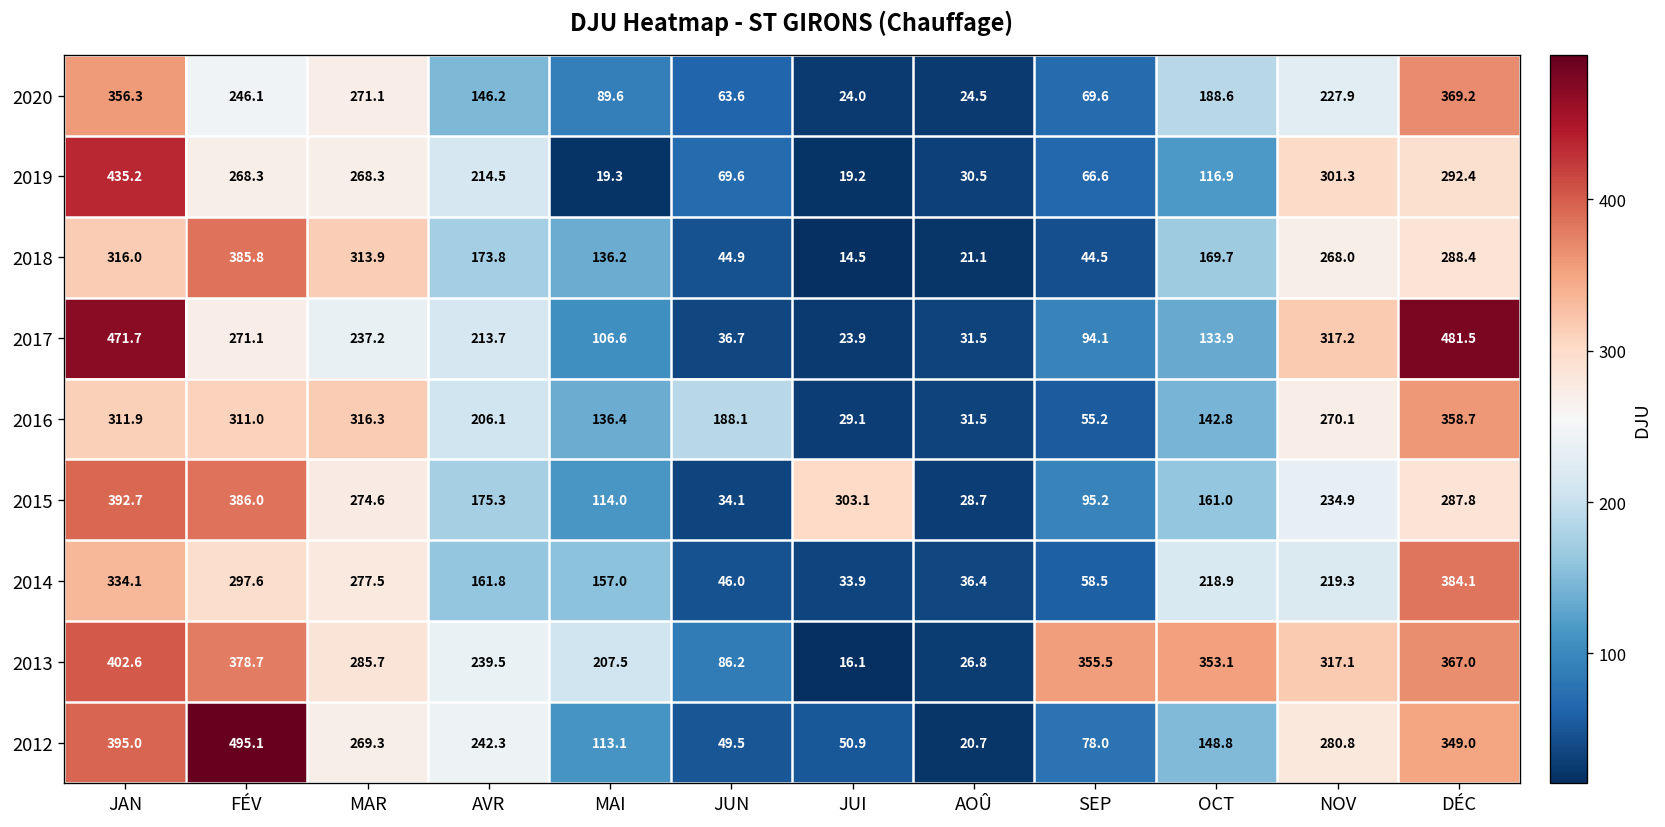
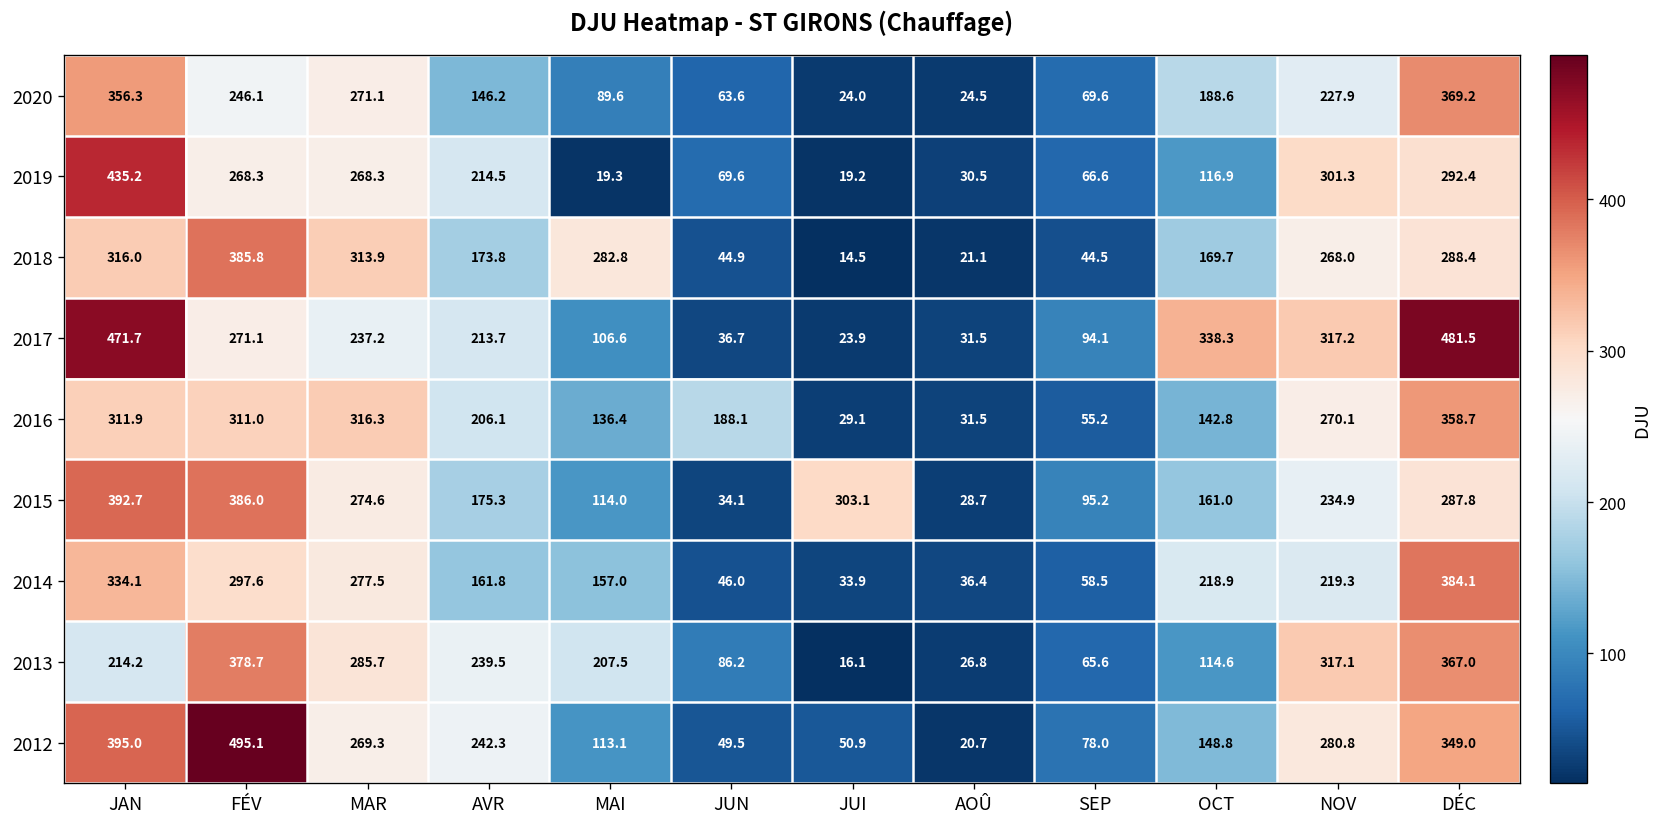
2018, MAI: 136.2 -> 282.8
2017, OCT: 133.9 -> 338.3
2013, JAN: 402.6 -> 214.2
2013, SEP: 355.5 -> 65.6
2013, OCT: 353.1 -> 114.6
